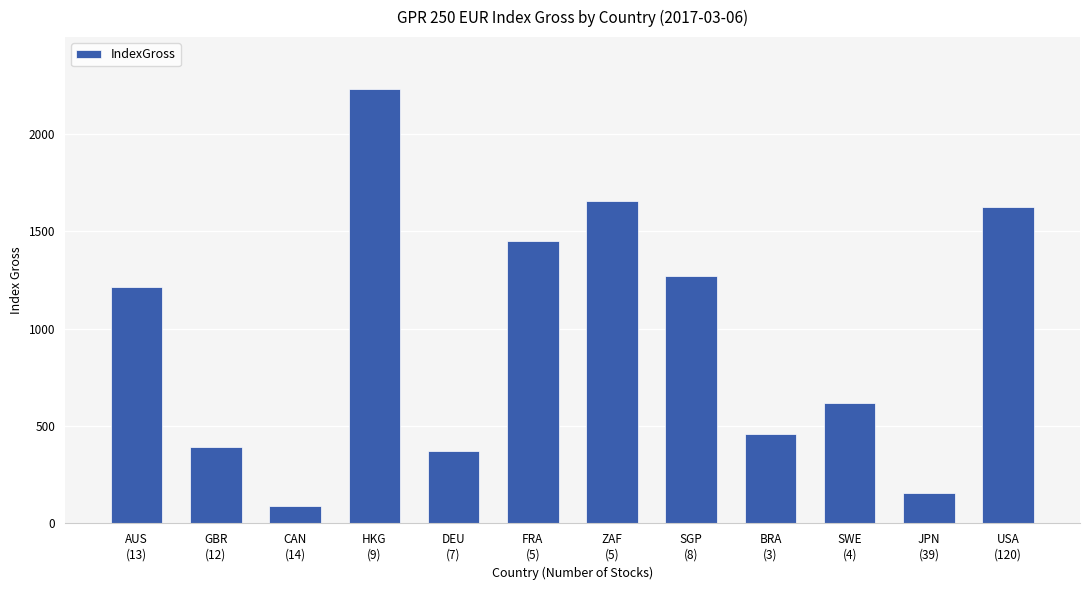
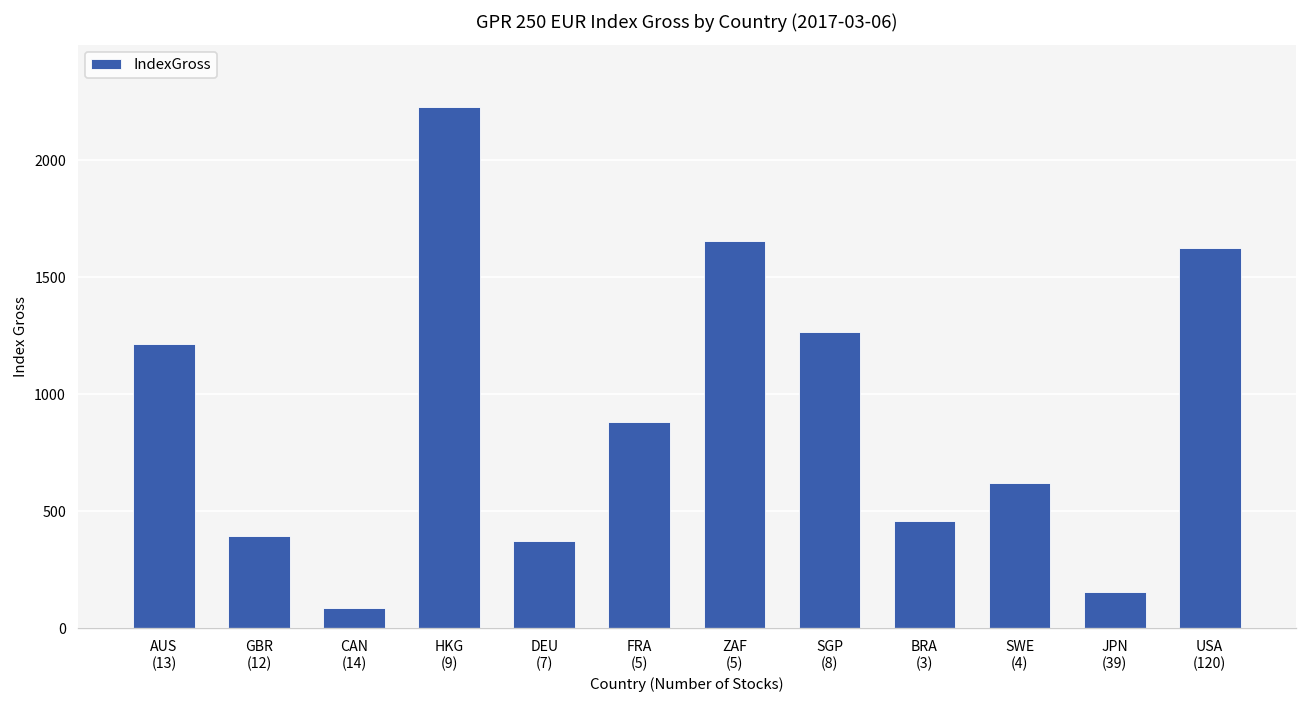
FRA (5): 1450 -> 880
